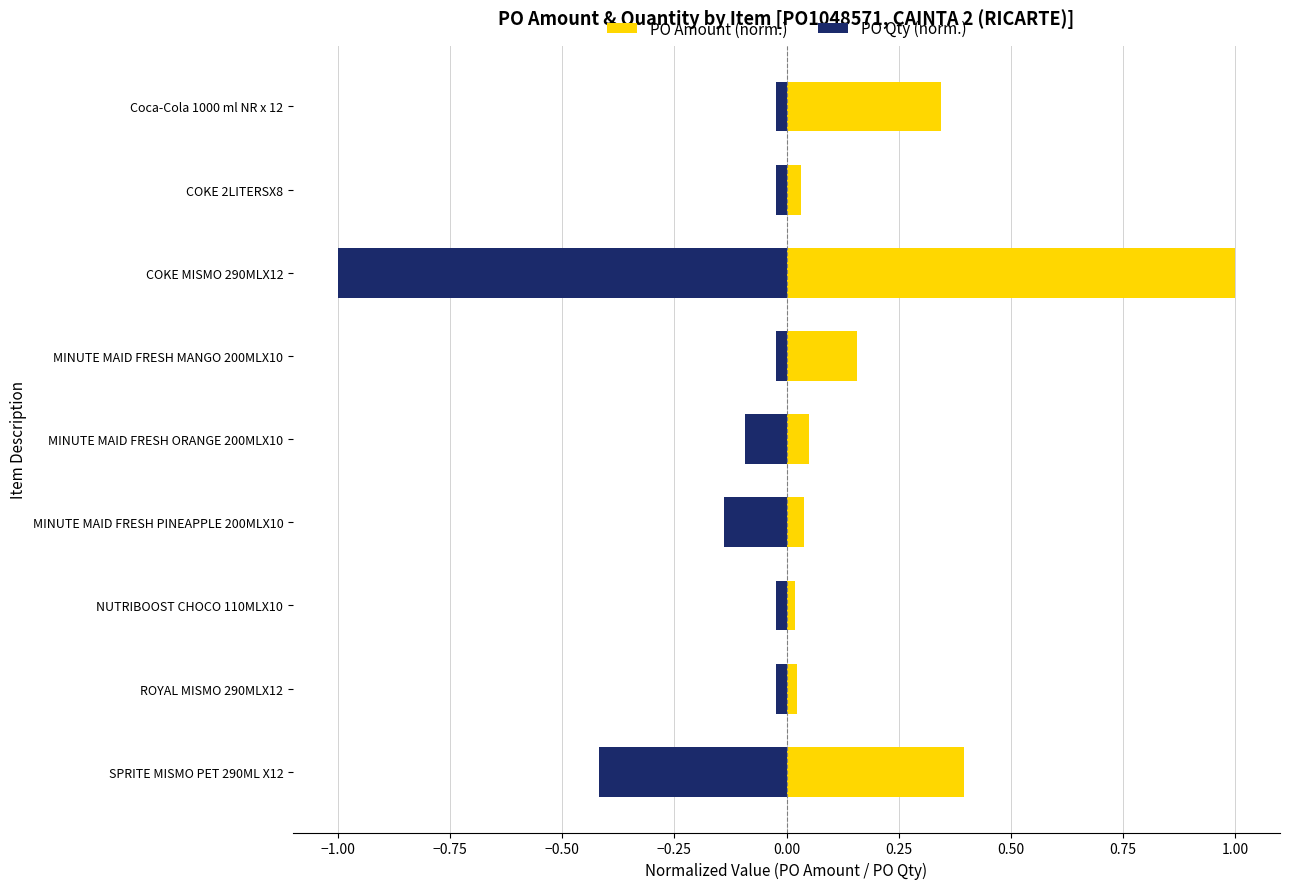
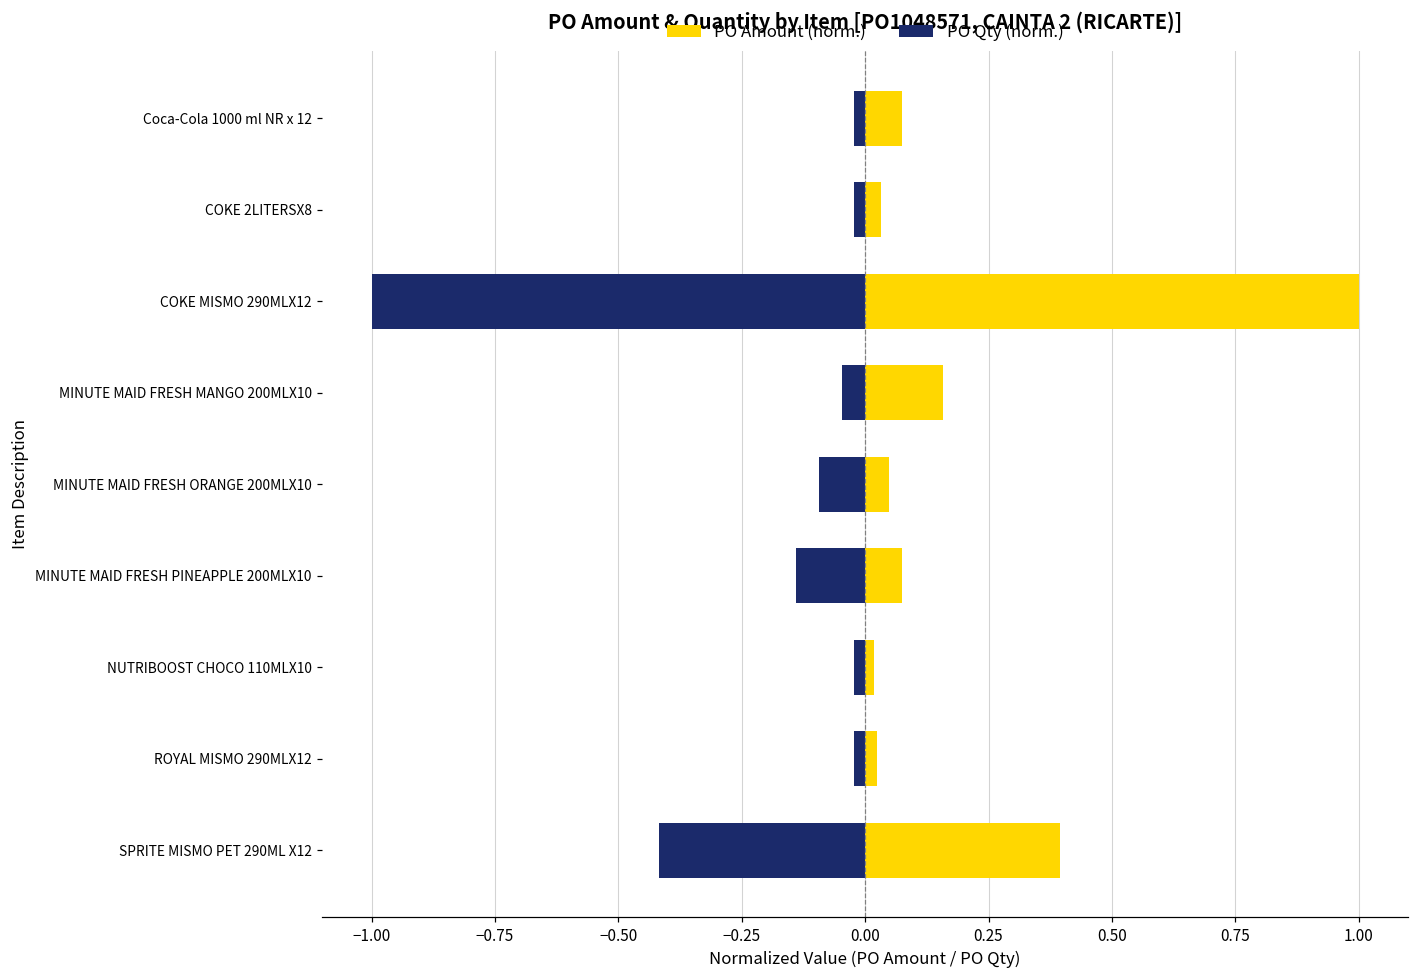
PO Amount (norm.), Coca-Cola 1000 ml NR x 12: 0.34 -> 0.07
PO Qty (norm.), MINUTE MAID FRESH MANGO 200MLX10: -0.02 -> -0.05
PO Amount (norm.), MINUTE MAID FRESH PINEAPPLE 200MLX10: 0.04 -> 0.07
